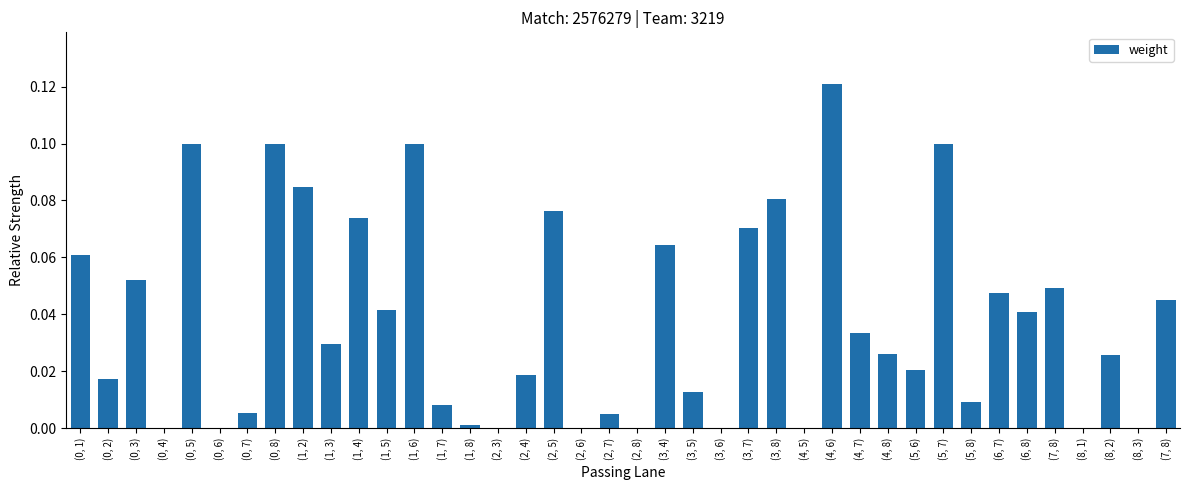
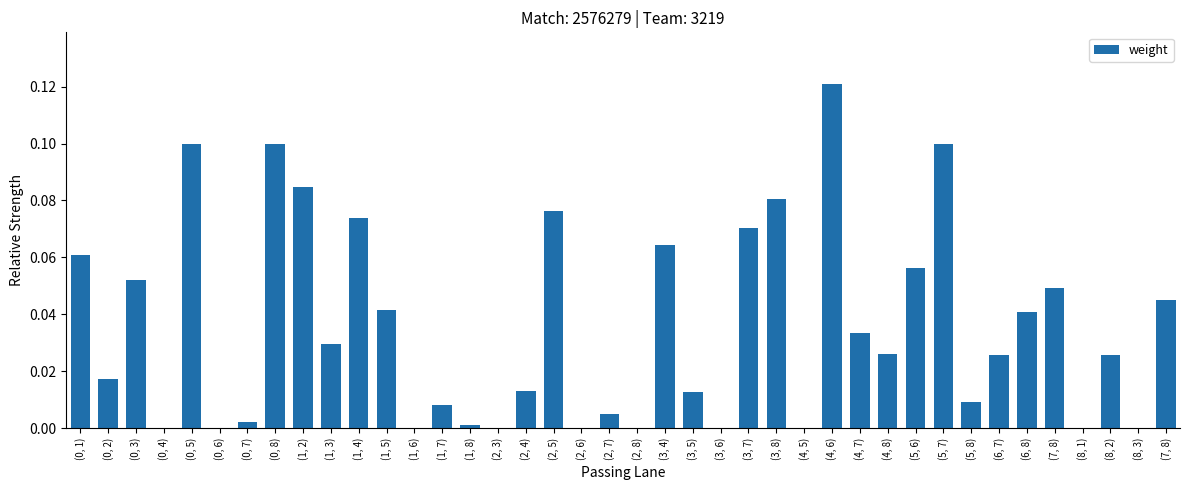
(0, 7): 0.005 -> 0.002
(1, 6): 0.1 -> 0.0
(2, 4): 0.019 -> 0.013
(5, 6): 0.021 -> 0.056
(6, 7): 0.047 -> 0.026
